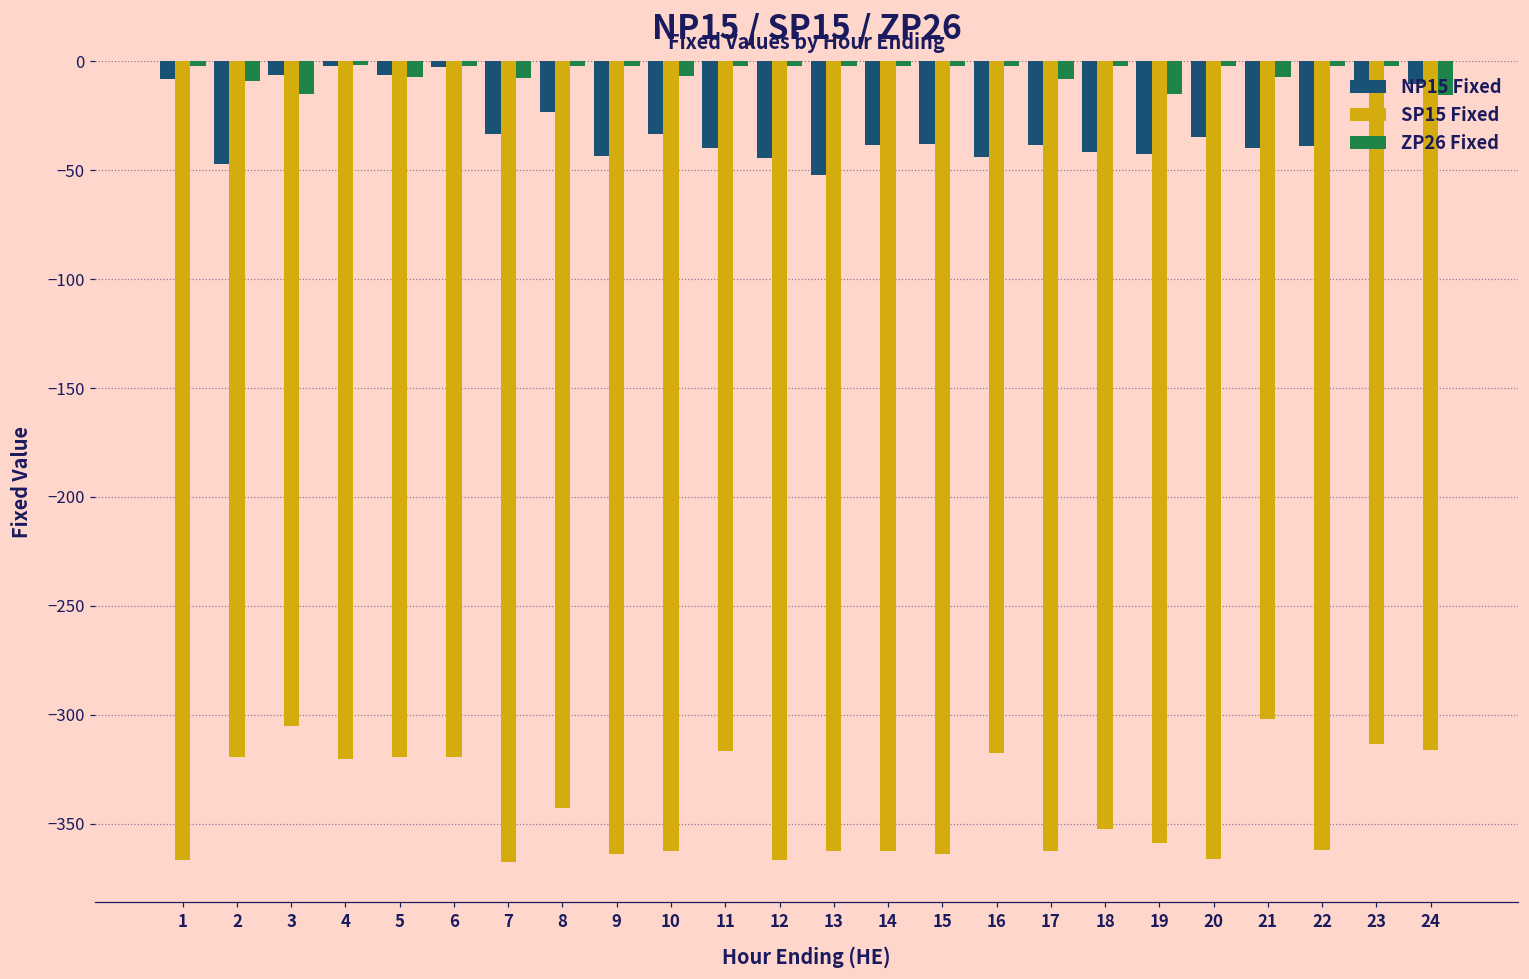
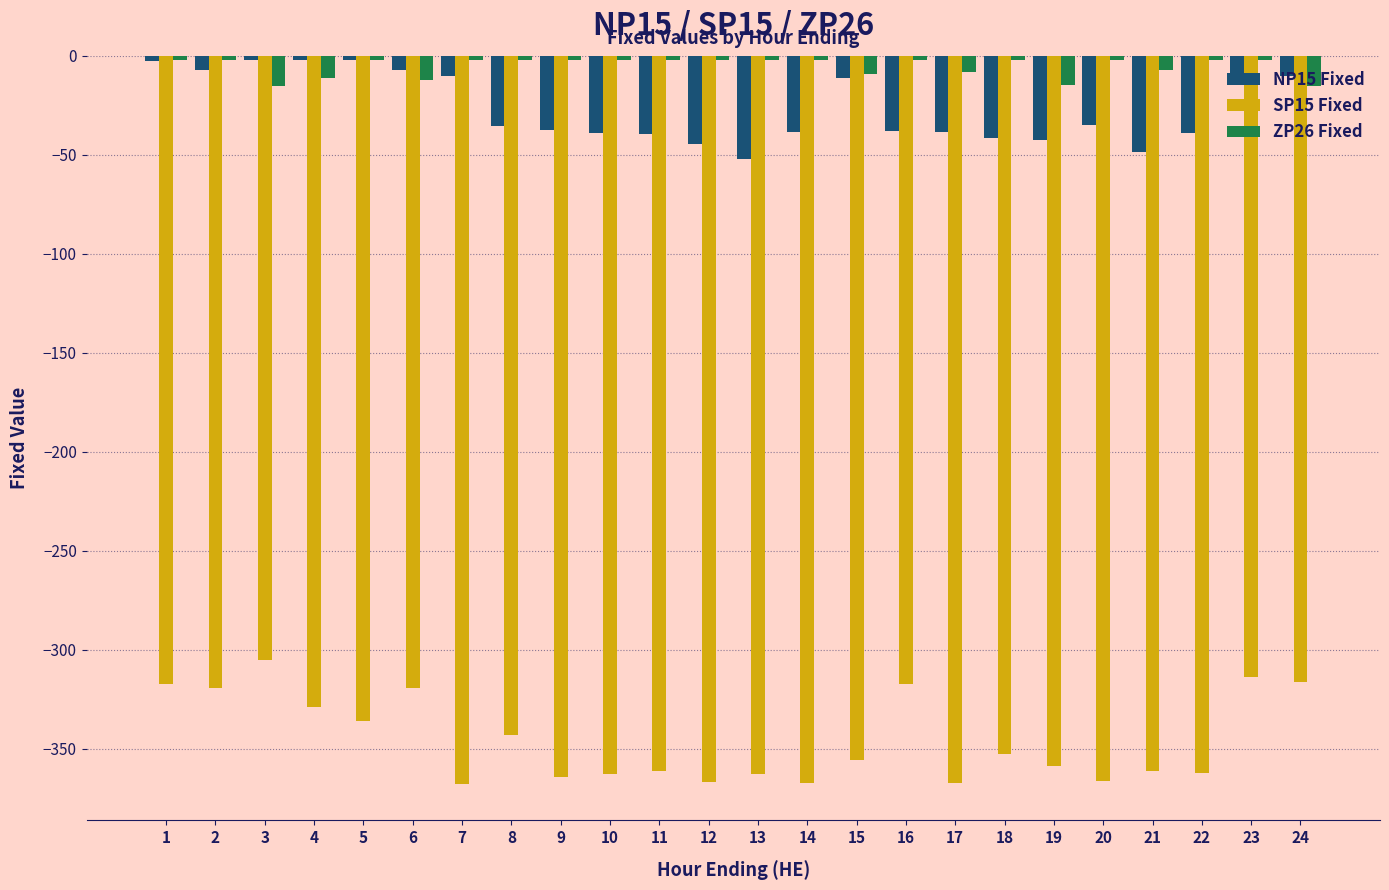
NP15 Fixed, 1: -8 -> -3
SP15 Fixed, 1: -367 -> -317
NP15 Fixed, 2: -47 -> -7
ZP26 Fixed, 2: -9 -> -2
NP15 Fixed, 3: -6 -> -2
SP15 Fixed, 4: -320 -> -329
ZP26 Fixed, 4: -2 -> -11
NP15 Fixed, 5: -6 -> -2
SP15 Fixed, 5: -319 -> -336
ZP26 Fixed, 5: -7 -> -2
NP15 Fixed, 6: -3 -> -7
ZP26 Fixed, 6: -2 -> -12
NP15 Fixed, 7: -33 -> -10
ZP26 Fixed, 7: -8 -> -2
NP15 Fixed, 8: -23 -> -35
NP15 Fixed, 9: -44 -> -37
NP15 Fixed, 10: -33 -> -39
ZP26 Fixed, 10: -7 -> -2
SP15 Fixed, 11: -317 -> -361
SP15 Fixed, 14: -363 -> -367
NP15 Fixed, 15: -38 -> -11
SP15 Fixed, 15: -364 -> -356
ZP26 Fixed, 15: -2 -> -9
NP15 Fixed, 16: -44 -> -38
SP15 Fixed, 17: -362 -> -367
NP15 Fixed, 21: -40 -> -49
SP15 Fixed, 21: -302 -> -361
